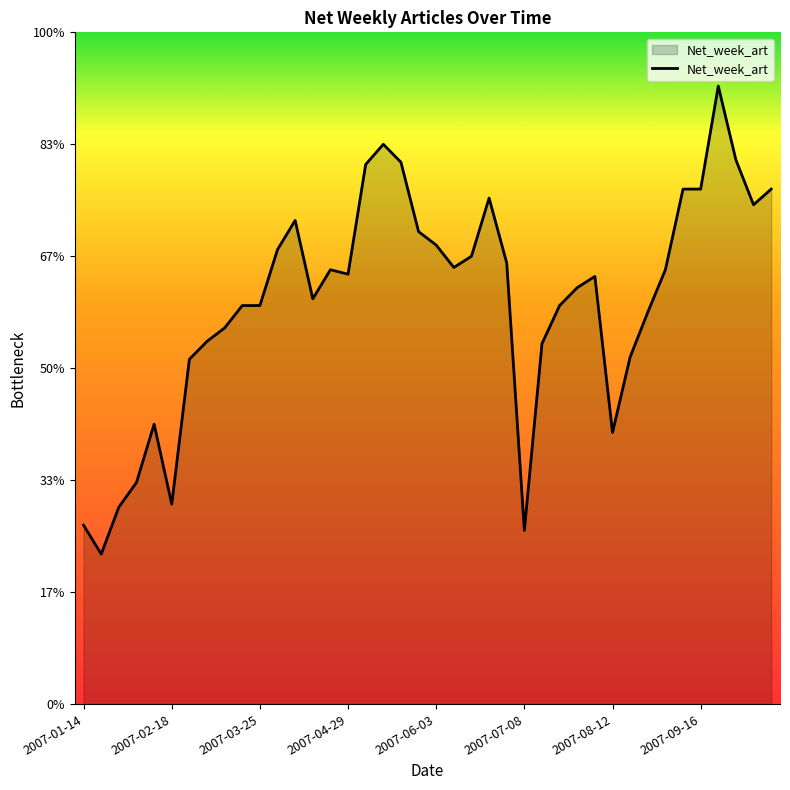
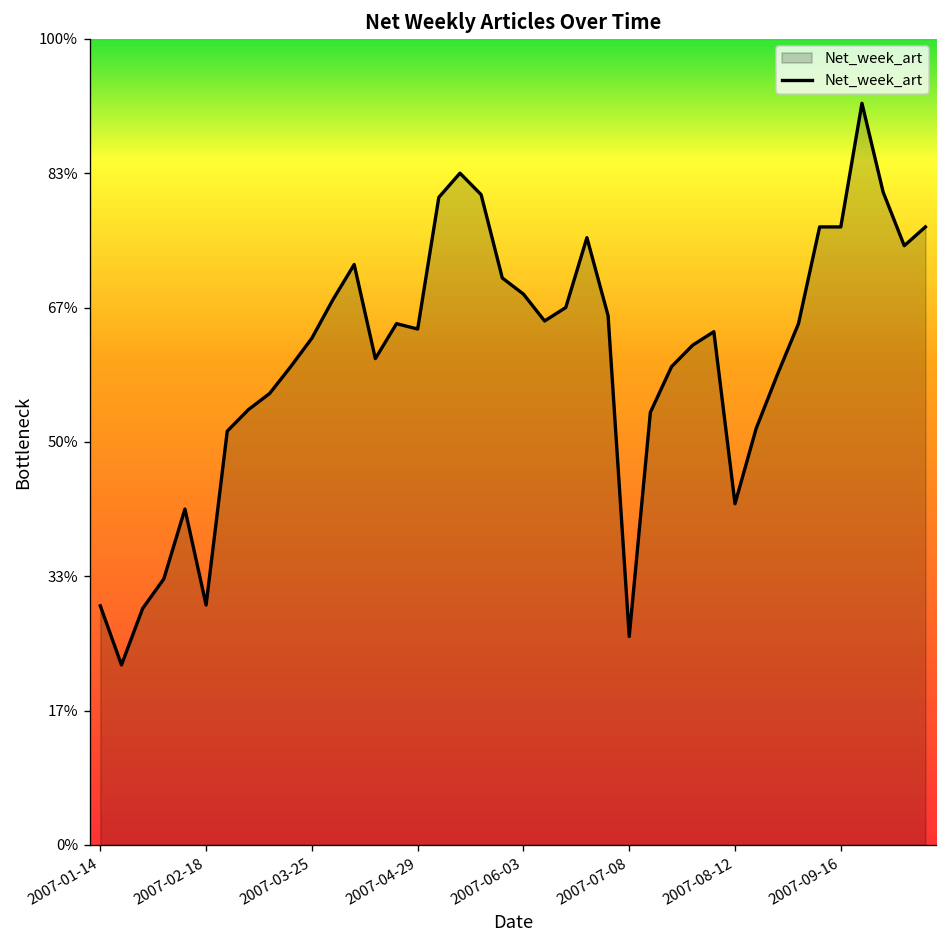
2007-01-14: 27% -> 30%
2007-03-25: 59% -> 63%
2007-08-12: 40% -> 42%
